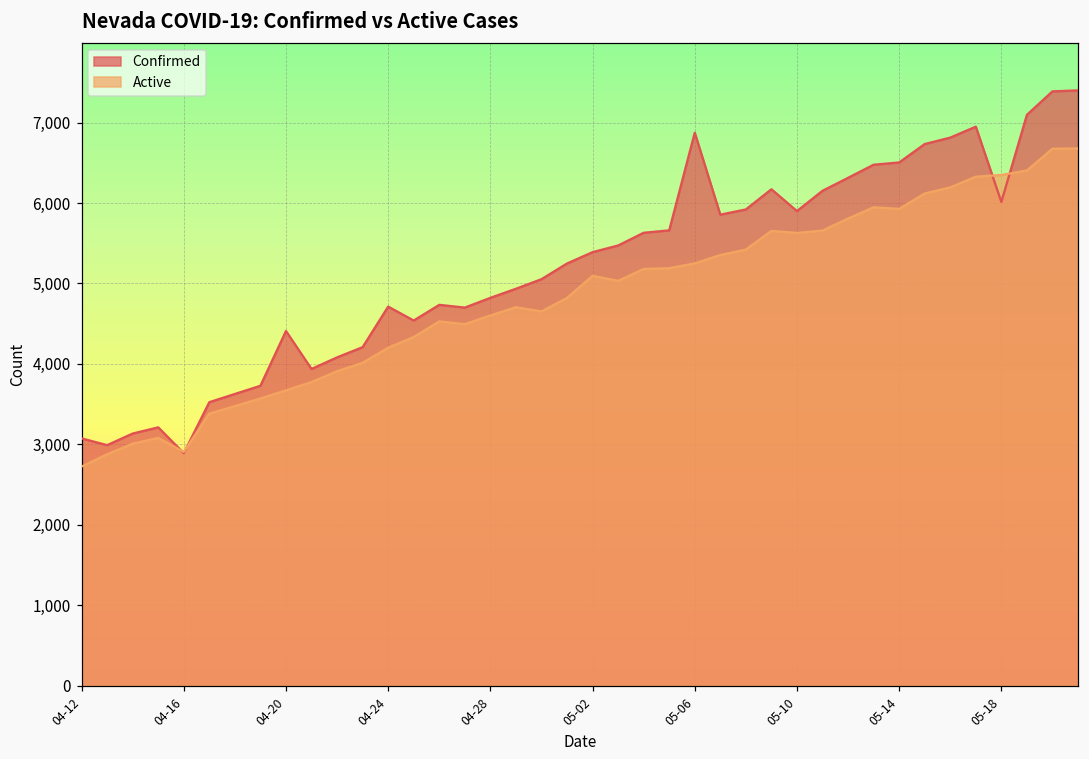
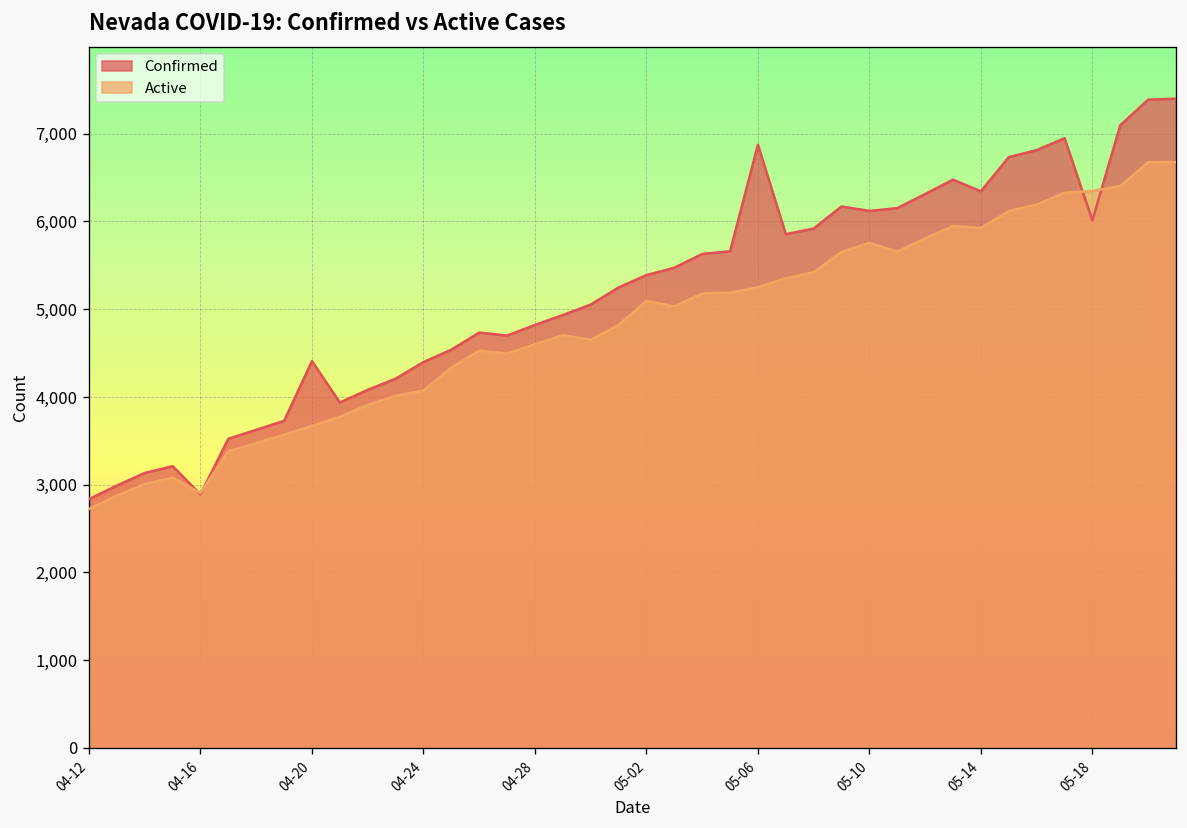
Confirmed, 04-12: 3,100 -> 2,800
Confirmed, 04-24: 4,700 -> 4,400
Active, 04-24: 4,200 -> 4,100
Confirmed, 05-10: 5,900 -> 6,100
Active, 05-10: 5,600 -> 5,800
Confirmed, 05-14: 6,500 -> 6,300
